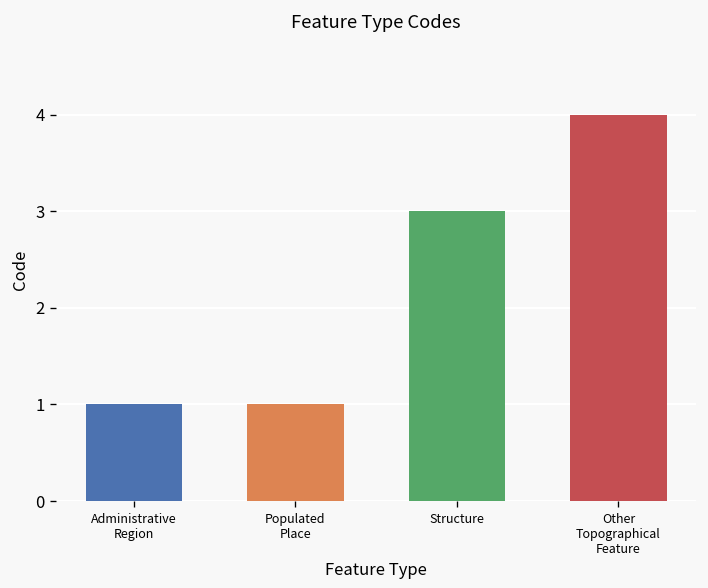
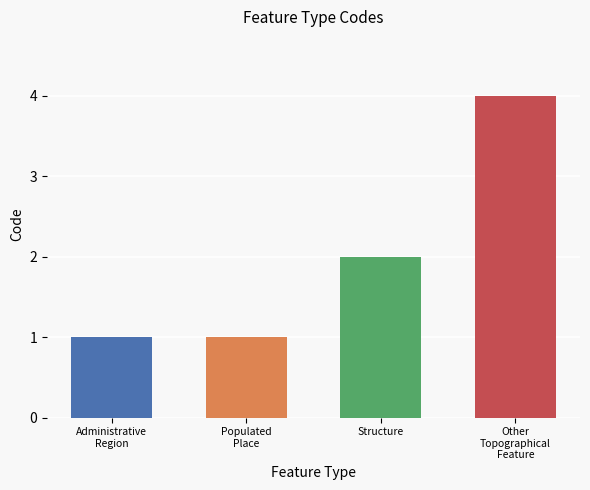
Structure: 3 -> 2
